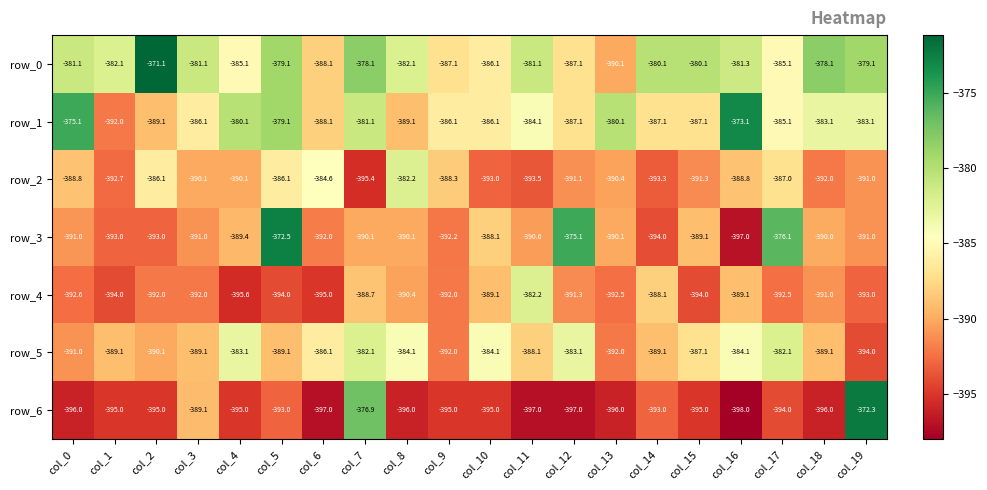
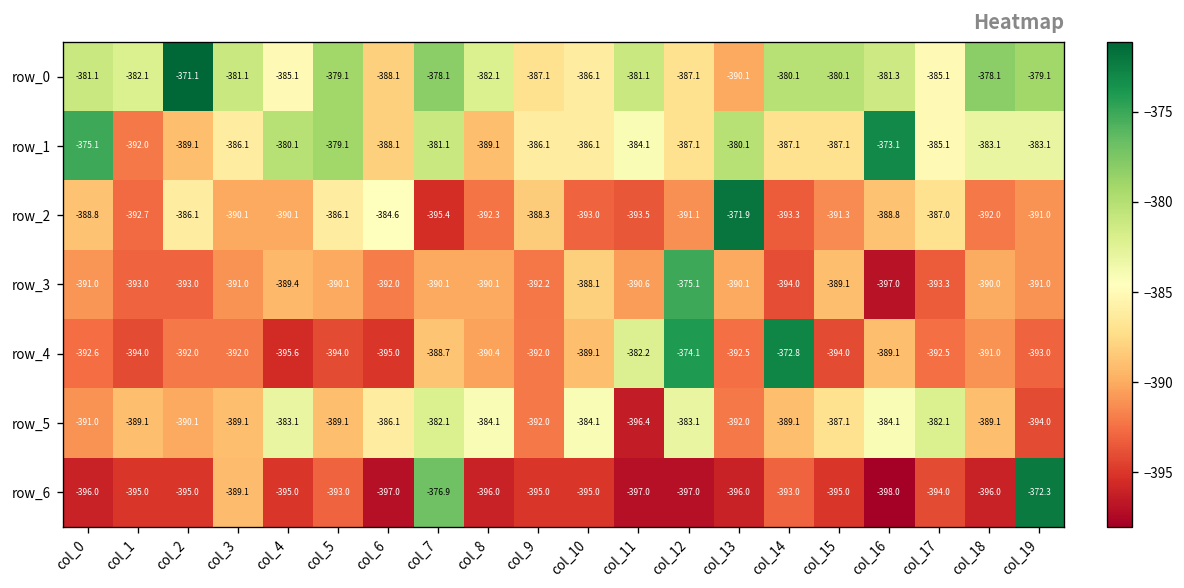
row_2, col_8: -382.2 -> -392.3
row_2, col_13: -390.4 -> -371.9
row_3, col_5: -372.5 -> -390.1
row_3, col_17: -376.1 -> -393.3
row_4, col_12: -391.3 -> -374.1
row_4, col_14: -388.1 -> -372.8
row_5, col_11: -388.1 -> -396.4
